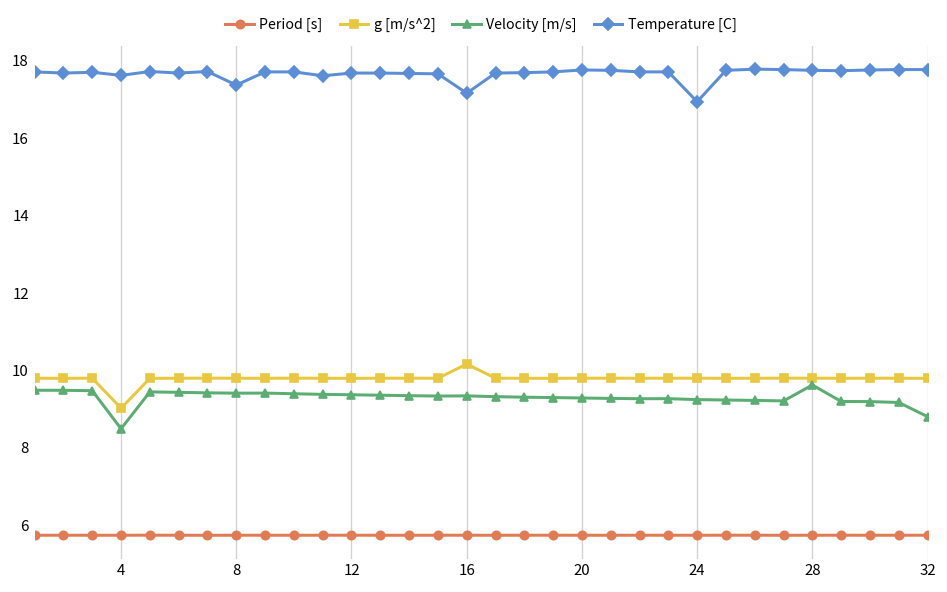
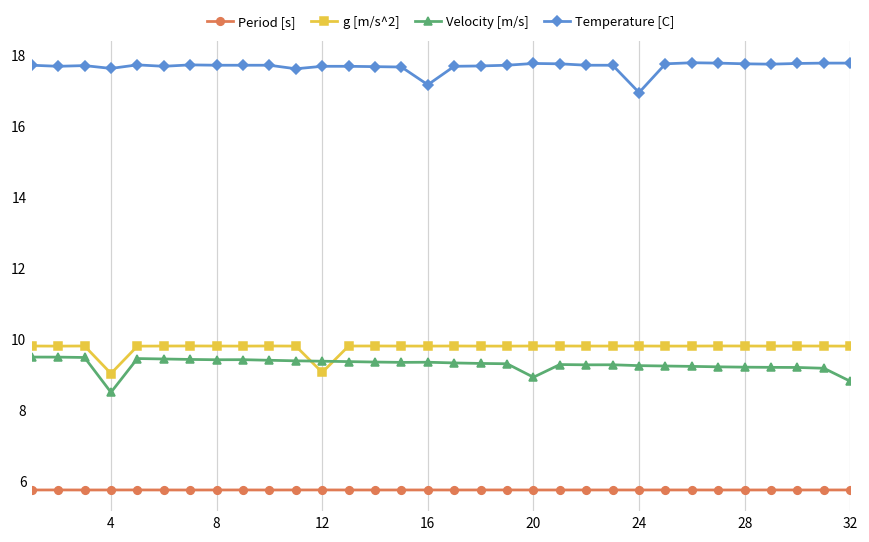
Temperature [C], 8: 17.4 -> 17.7
g [m/s^2], 12: 9.8 -> 9.1
g [m/s^2], 16: 10.2 -> 9.8
Velocity [m/s], 20: 9.3 -> 8.9
Velocity [m/s], 28: 9.6 -> 9.2
